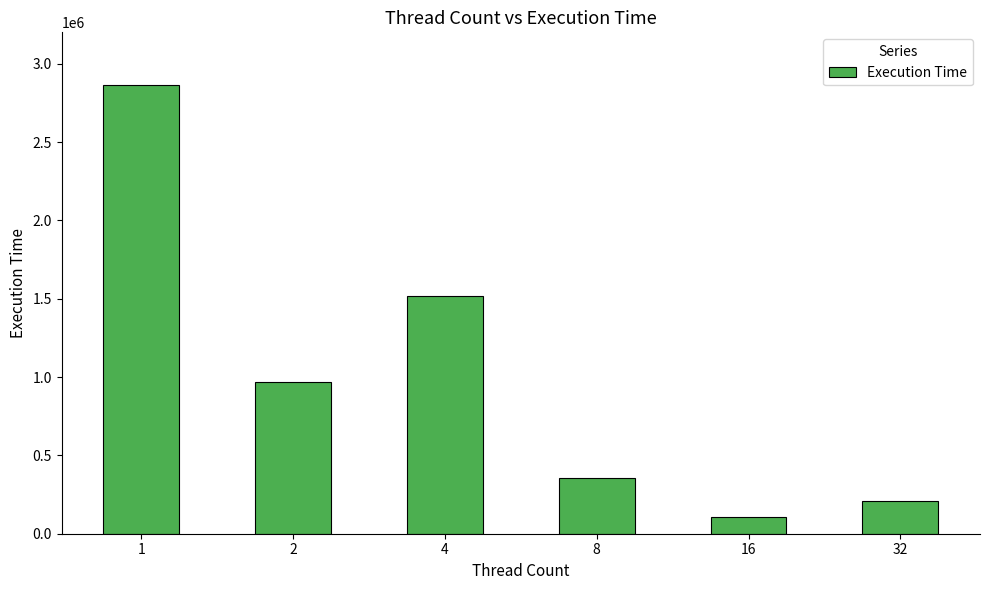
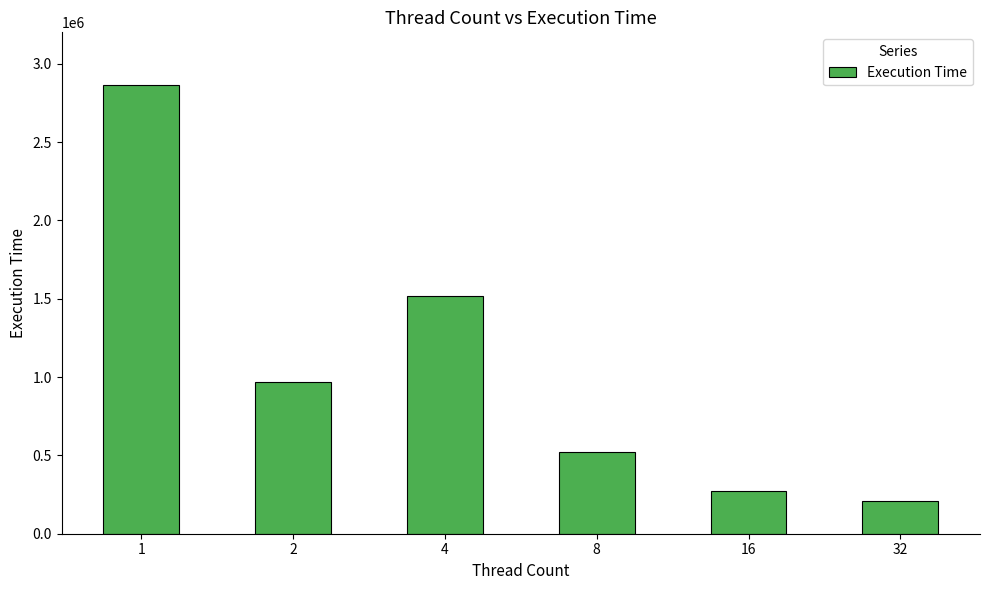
8: 360000 -> 520000
16: 100000 -> 270000
